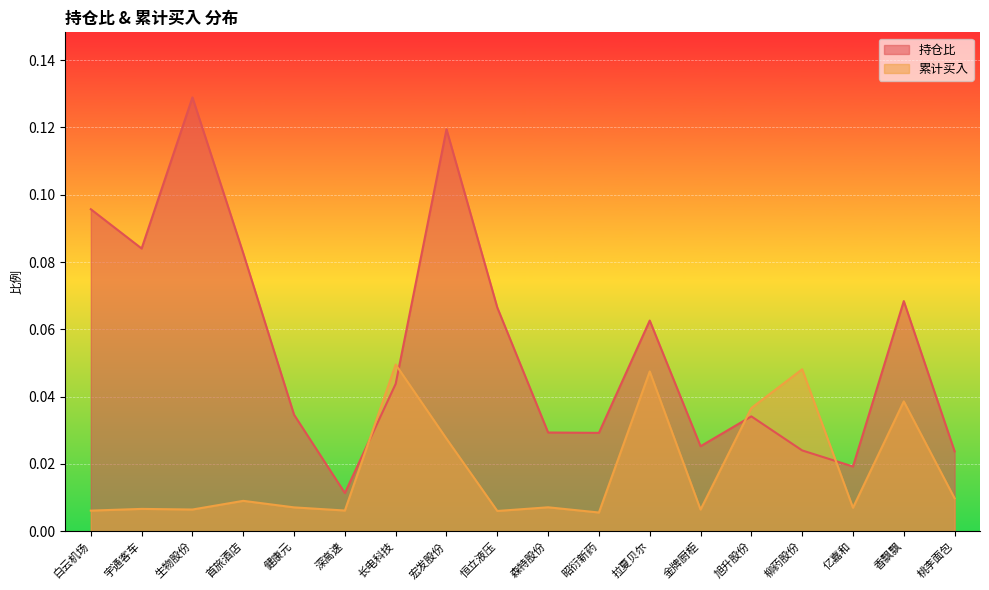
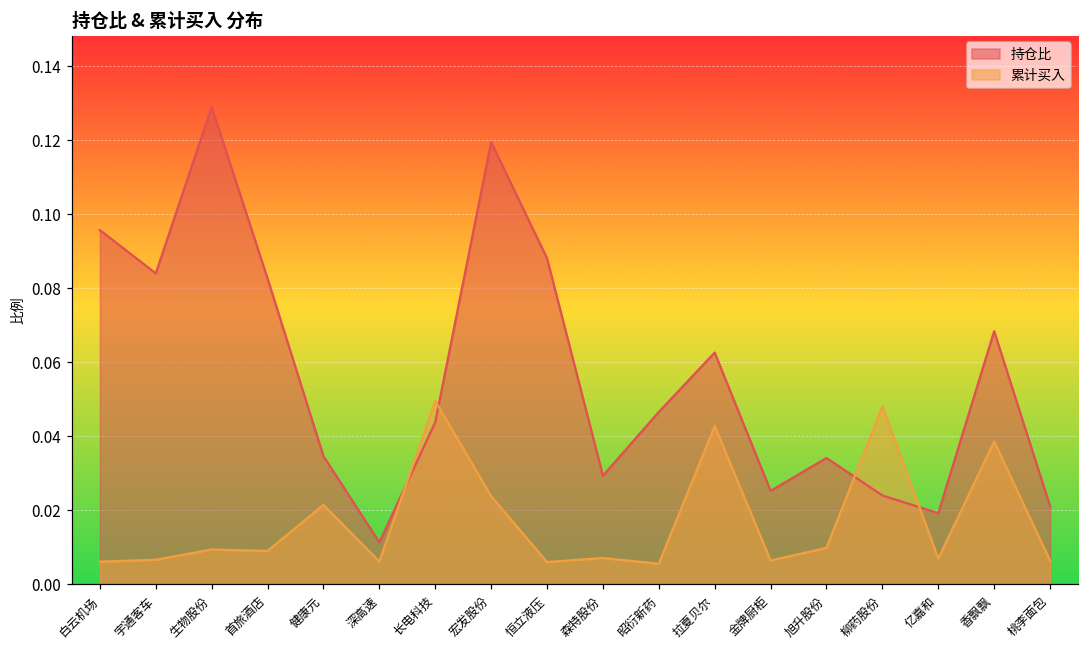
累计买入, 生物股份: 0.006 -> 0.009
累计买入, 健康元: 0.007 -> 0.021
累计买入, 宏发股份: 0.027 -> 0.024
持仓比, 恒立液压: 0.066 -> 0.088
持仓比, 昭衍新药: 0.029 -> 0.047
累计买入, 拉夏贝尔: 0.047 -> 0.043
累计买入, 旭升股份: 0.037 -> 0.010
持仓比, 桃李面包: 0.024 -> 0.021
累计买入, 桃李面包: 0.010 -> 0.006
